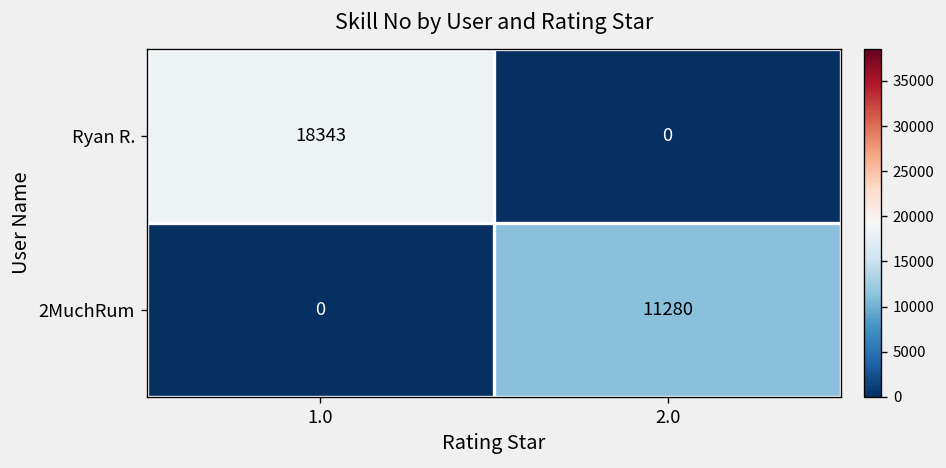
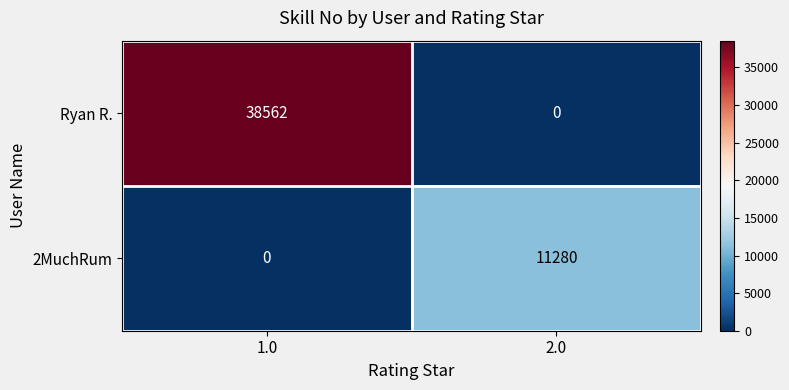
Ryan R., 1.0: 18343 -> 38562
